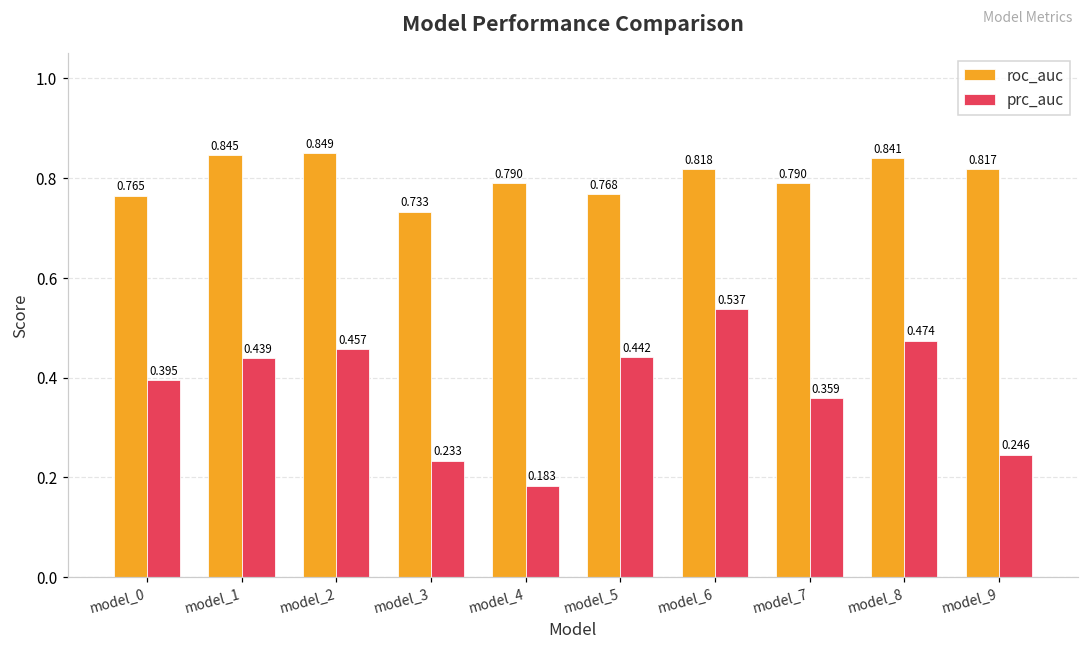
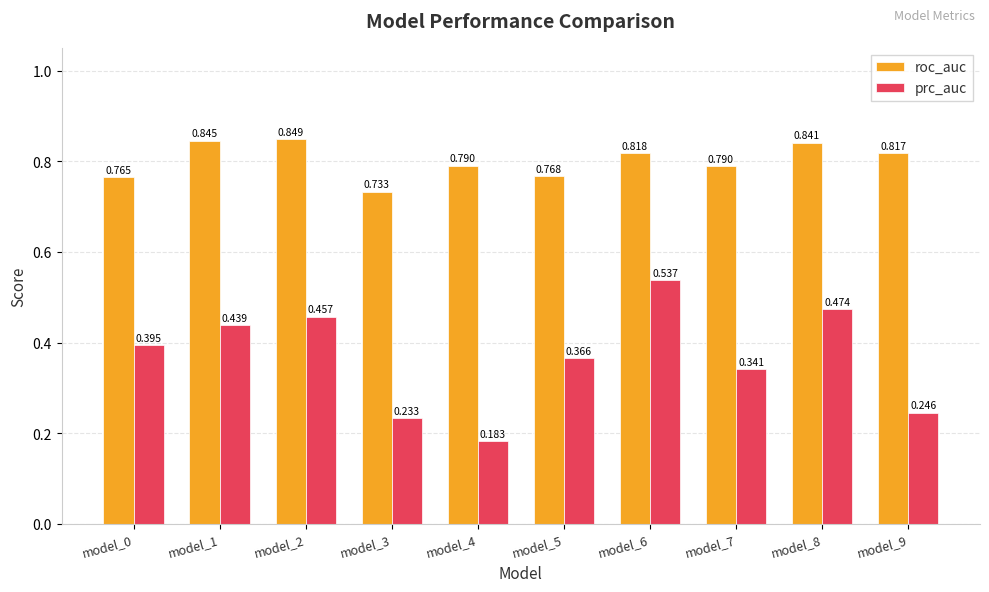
prc_auc, model_5: 0.442 -> 0.366
prc_auc, model_7: 0.359 -> 0.341
